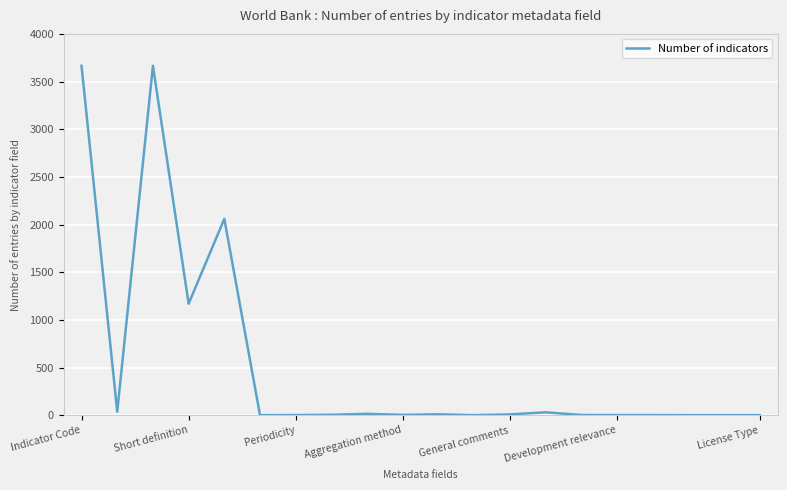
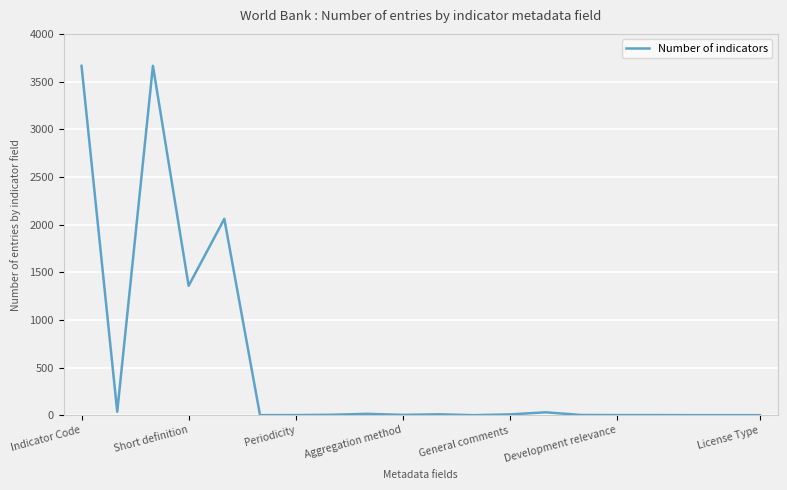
Short definition: 1200 -> 1400
